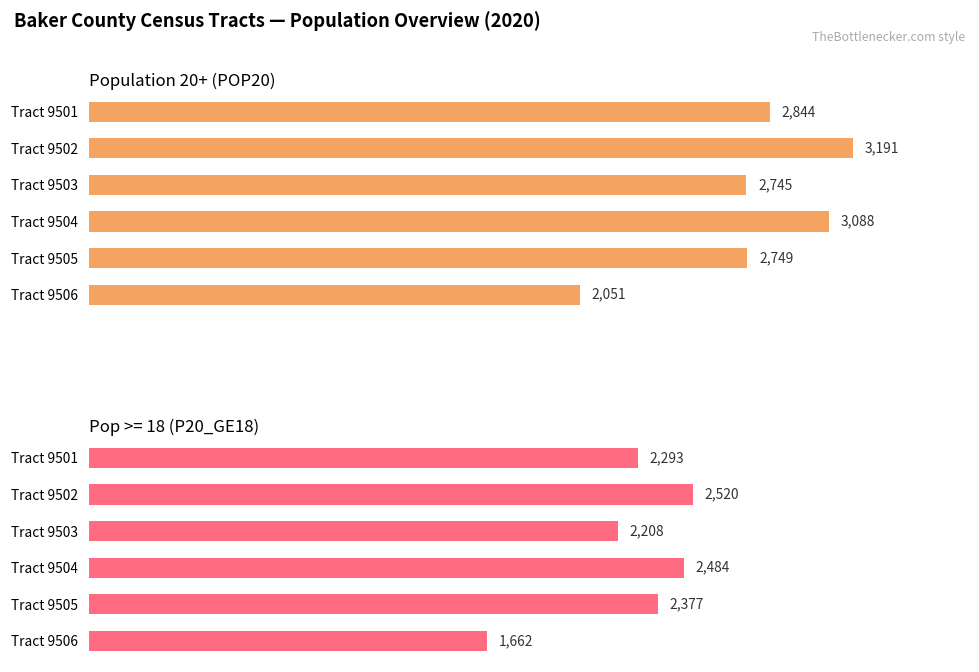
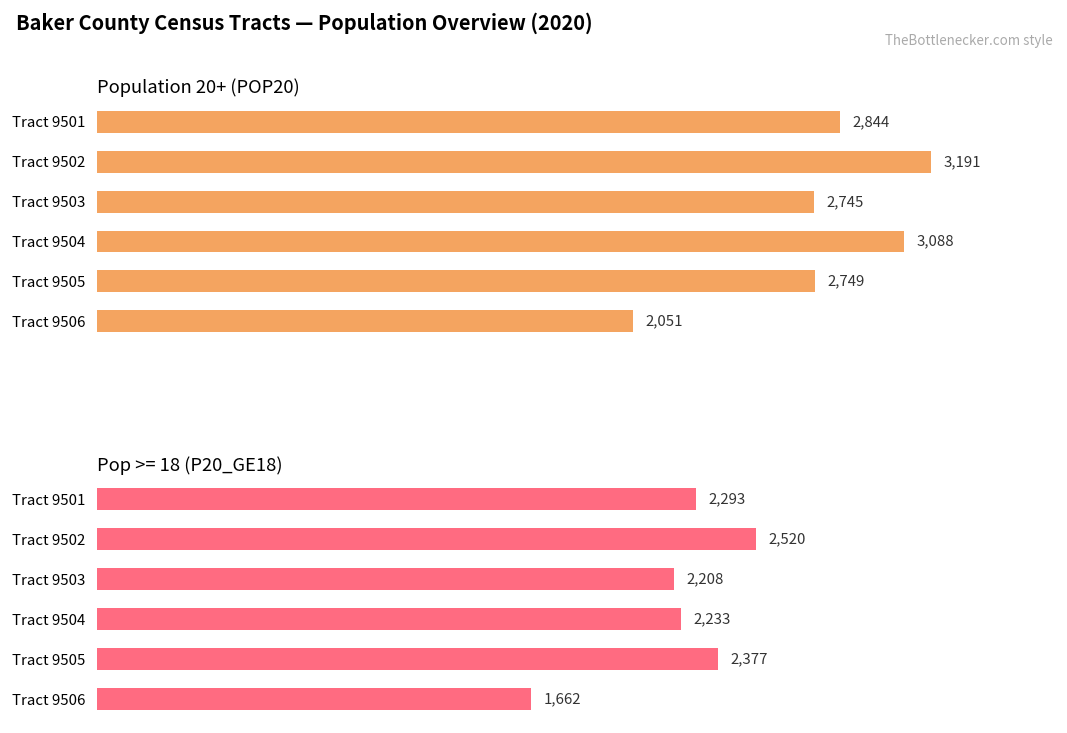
Pop >= 18 (P20_GE18), Tract 9504: 2,484 -> 2,233
